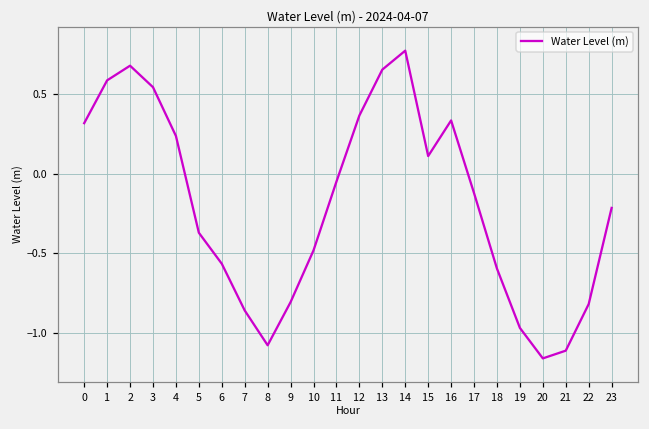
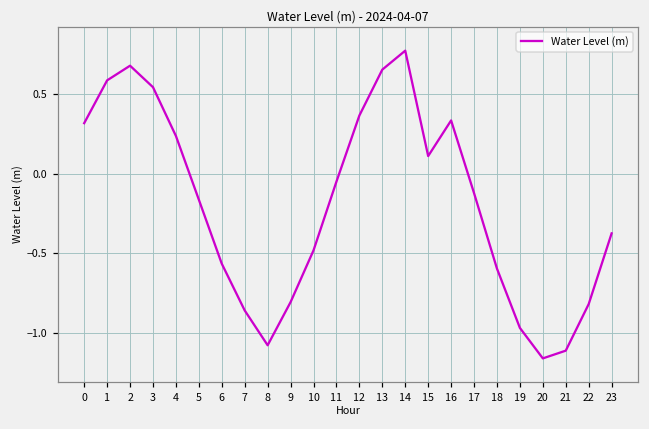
5: -0.37 -> -0.16
23: -0.21 -> -0.37
